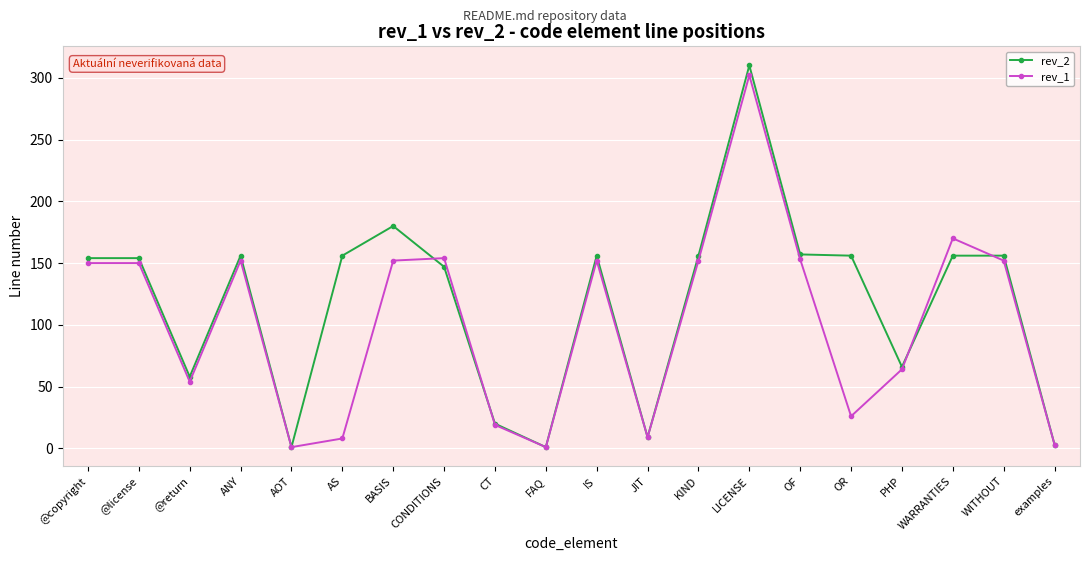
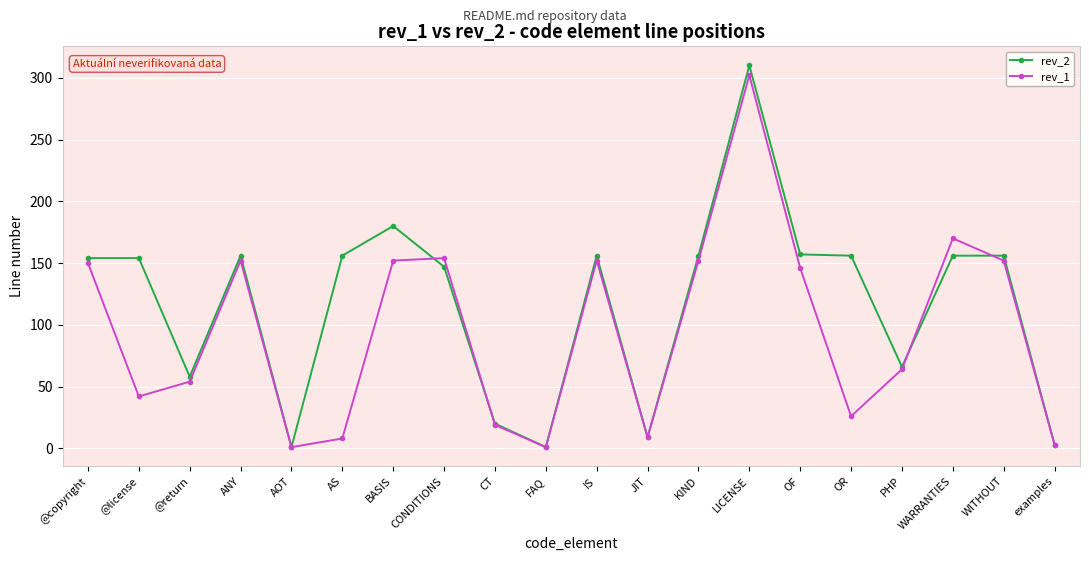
rev_1, @license: 150 -> 42
rev_1, OF: 153 -> 146
